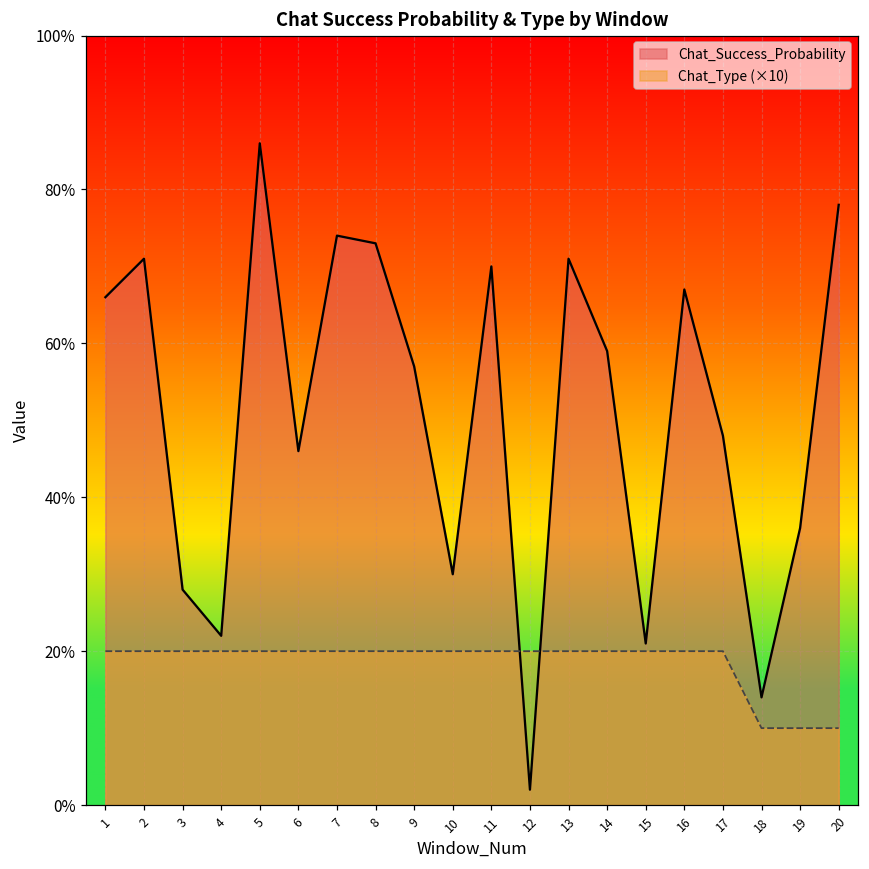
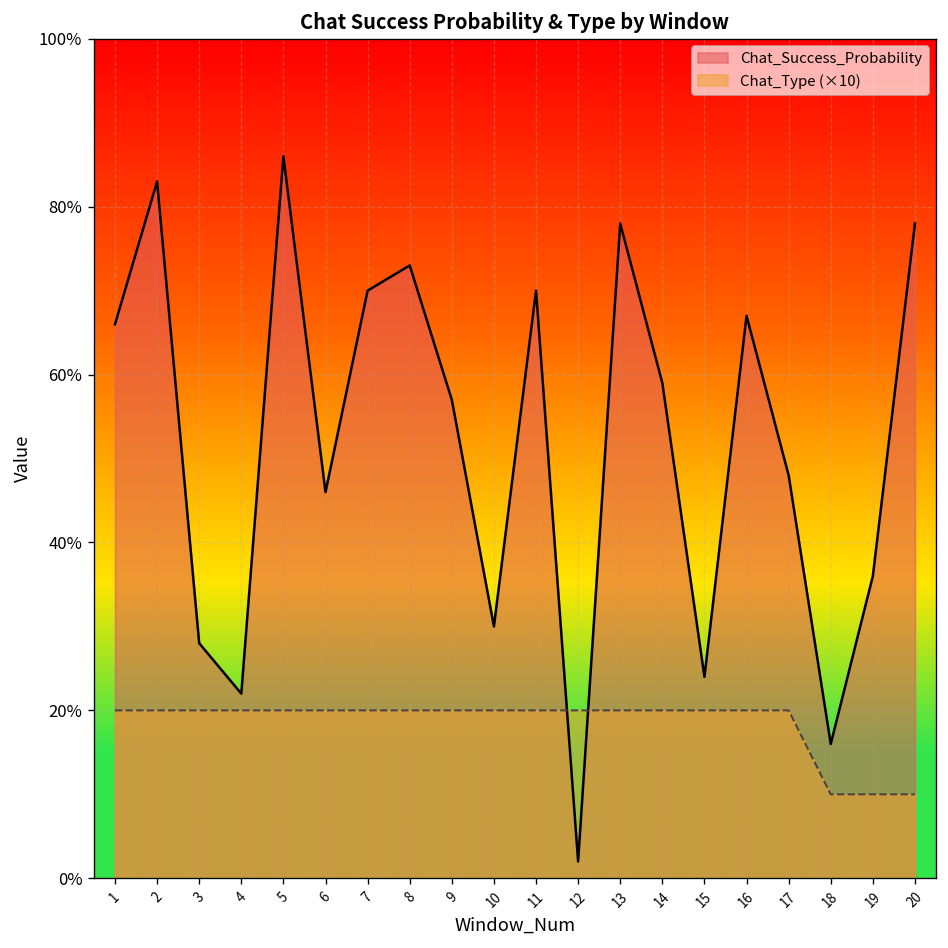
Chat_Success_Probability, 2: 71% -> 83%
Chat_Success_Probability, 7: 74% -> 70%
Chat_Success_Probability, 13: 71% -> 78%
Chat_Success_Probability, 15: 21% -> 24%
Chat_Success_Probability, 18: 14% -> 16%
